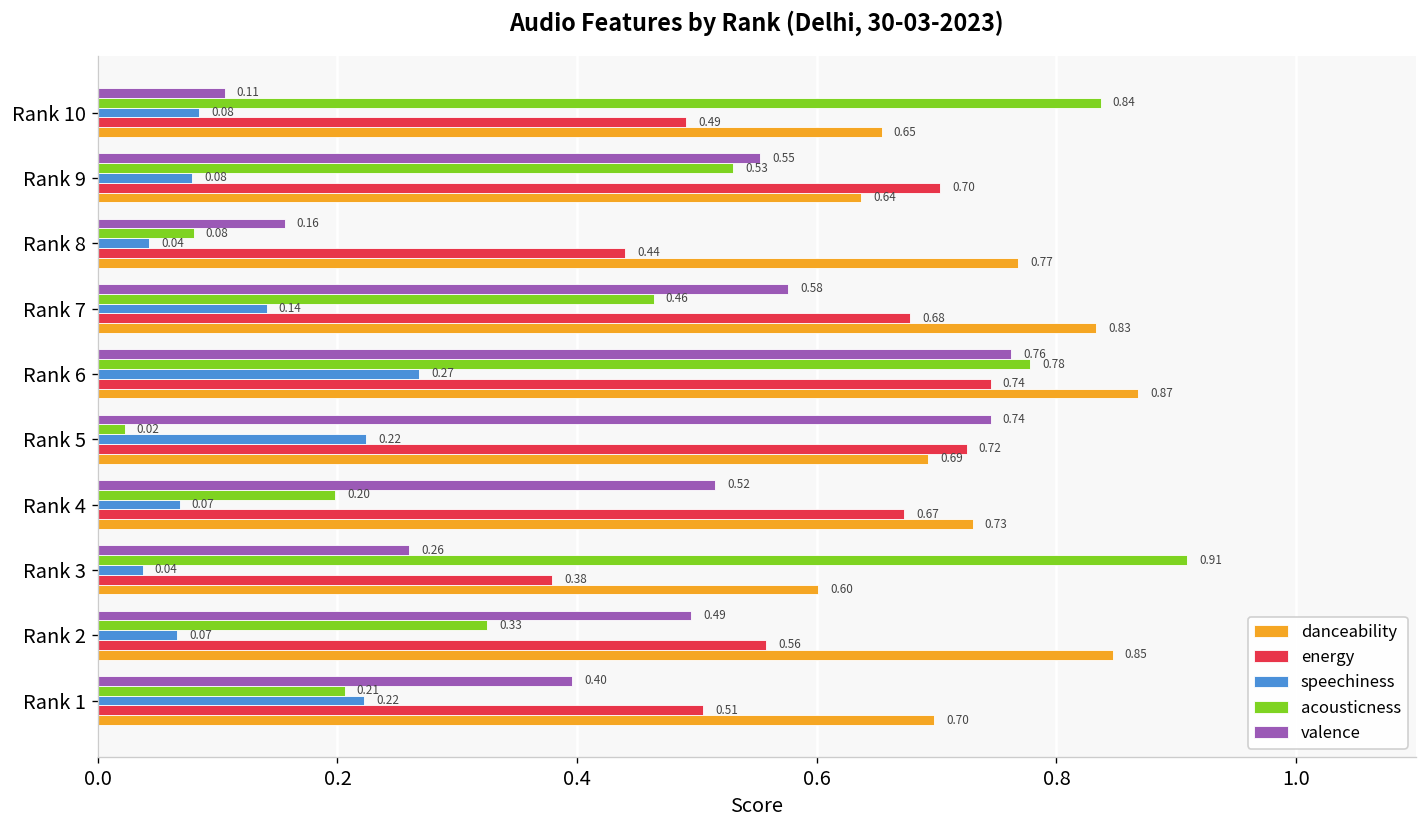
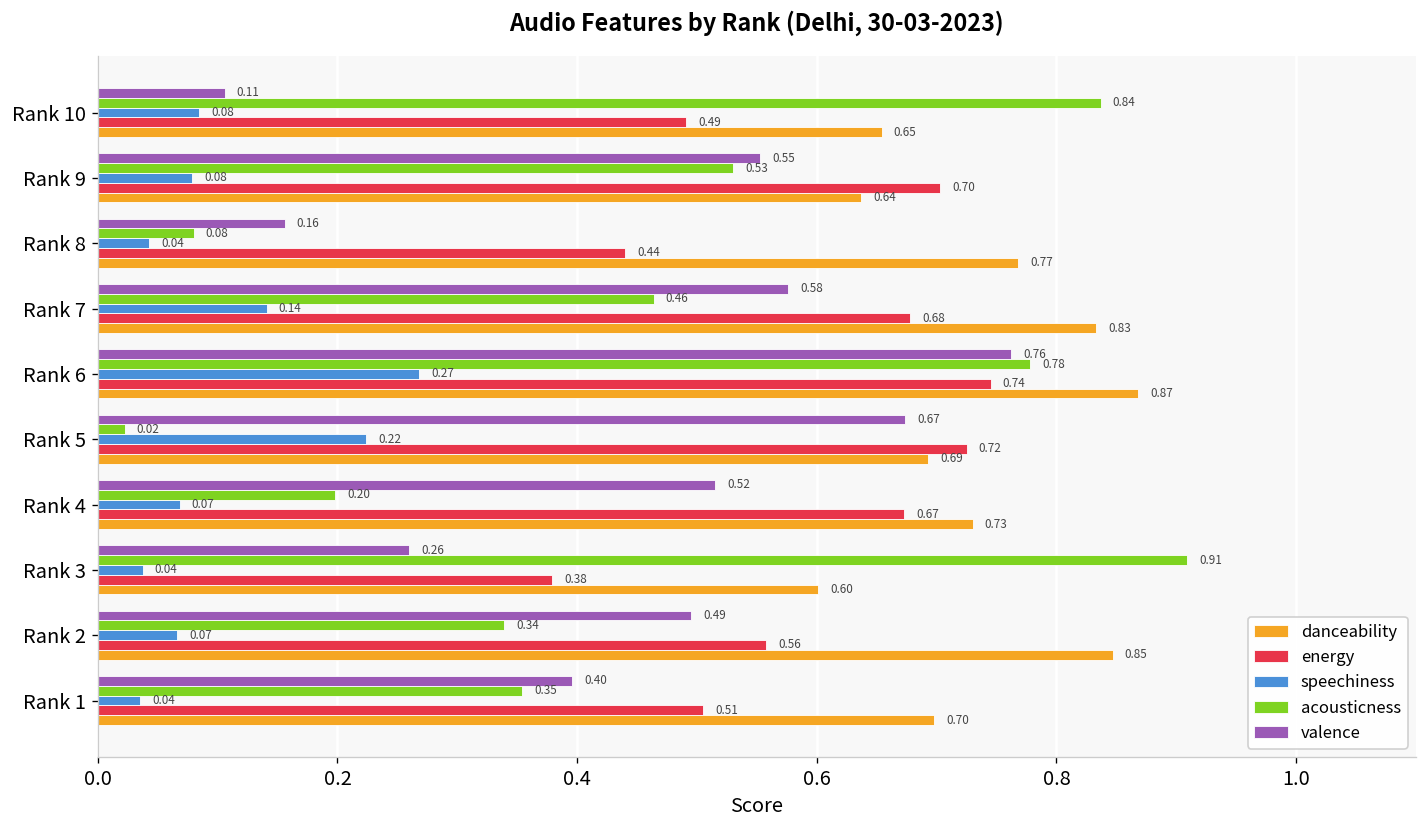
valence, Rank 5: 0.74 -> 0.67
acousticness, Rank 2: 0.33 -> 0.34
acousticness, Rank 1: 0.21 -> 0.35
speechiness, Rank 1: 0.22 -> 0.04
